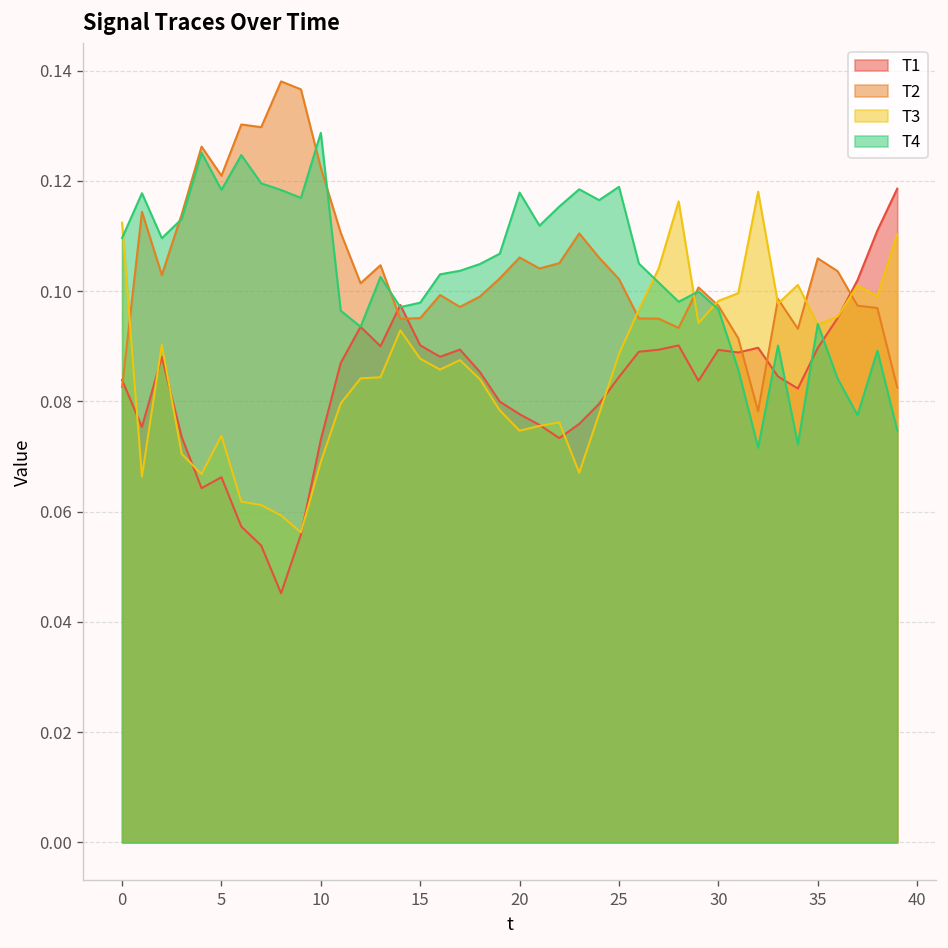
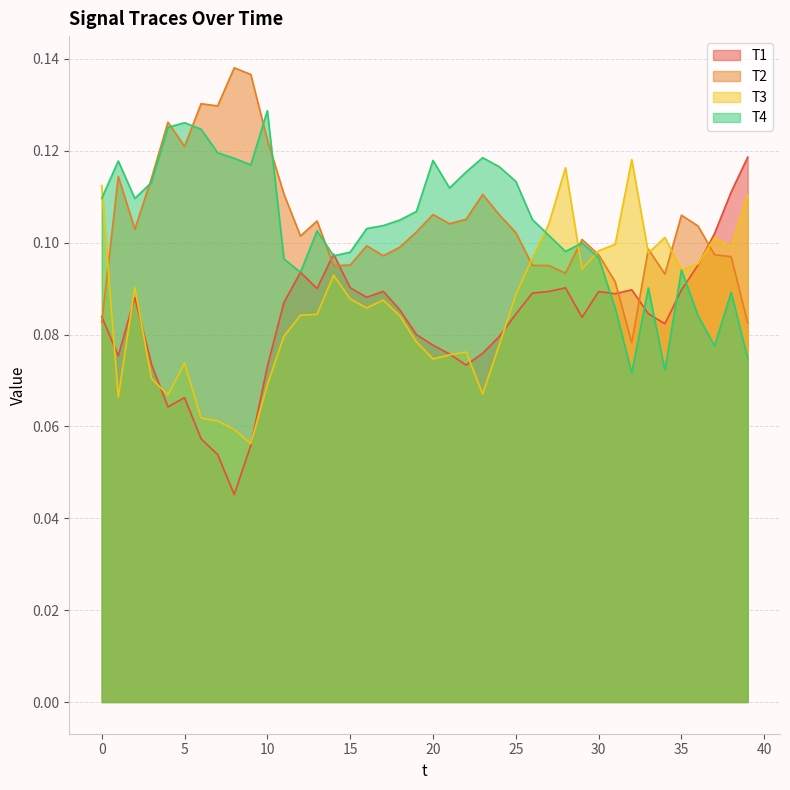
T4, 5: 0.118 -> 0.126
T4, 25: 0.119 -> 0.113
